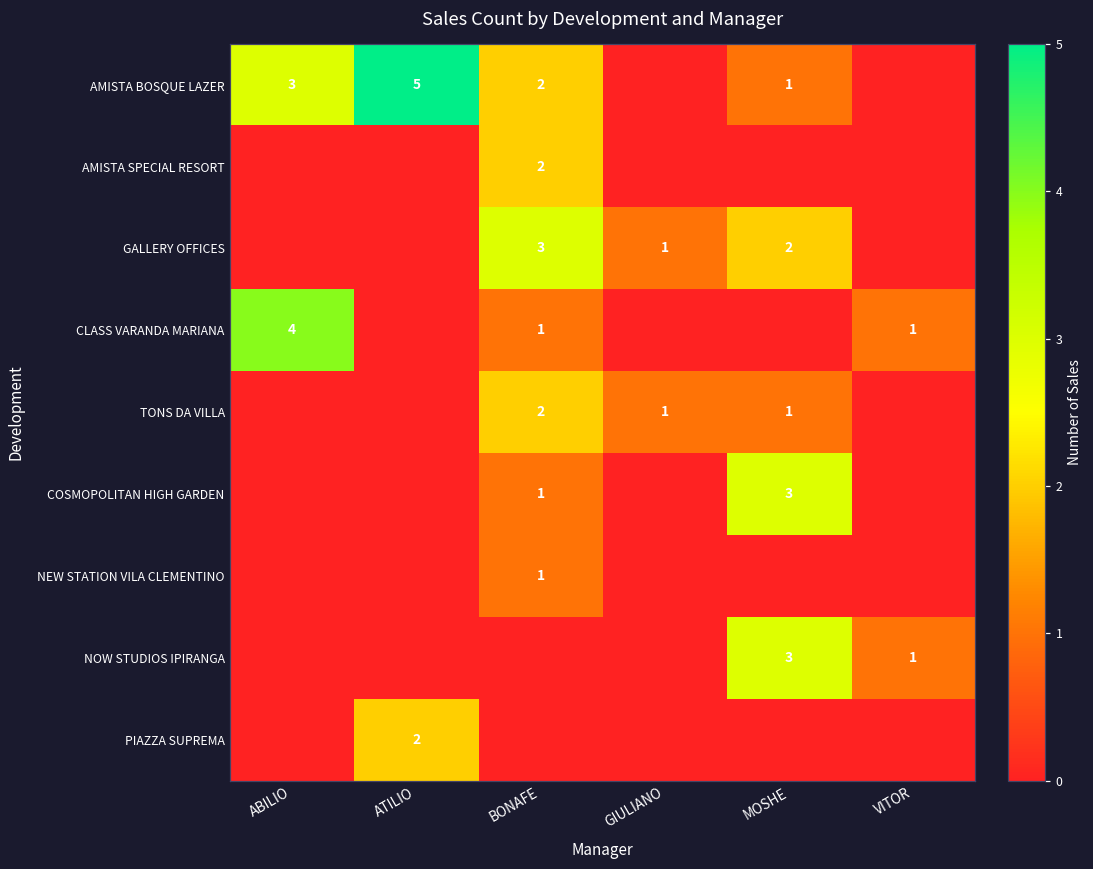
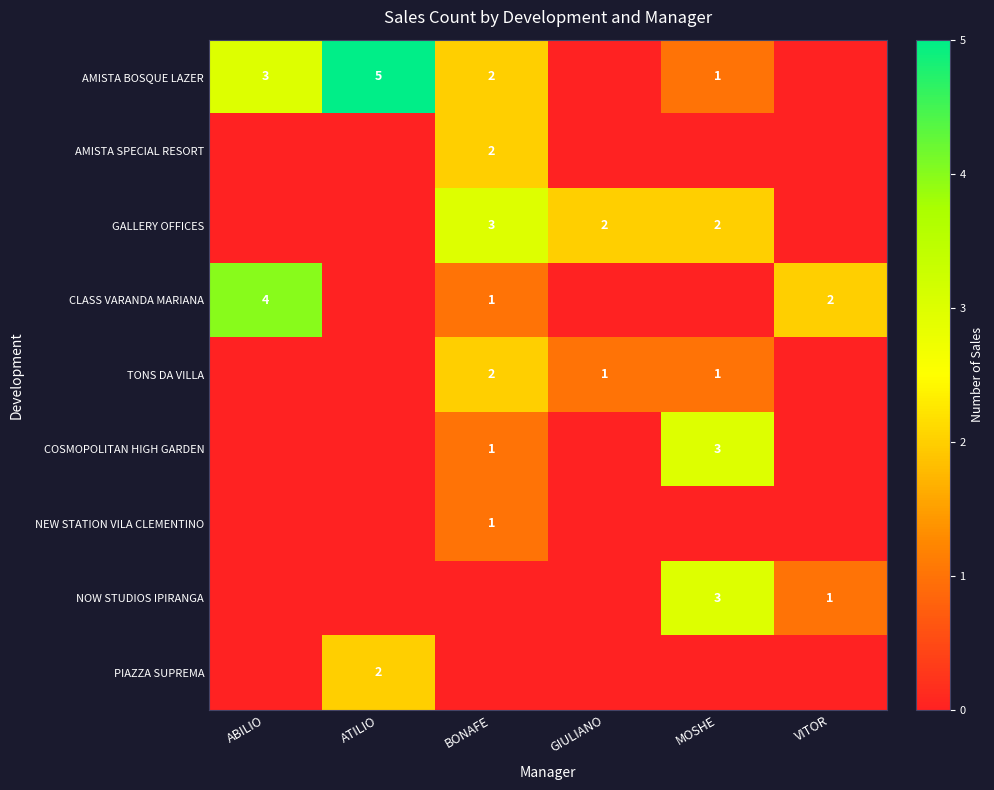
GALLERY OFFICES, GIULIANO: 1 -> 2
CLASS VARANDA MARIANA, VITOR: 1 -> 2
